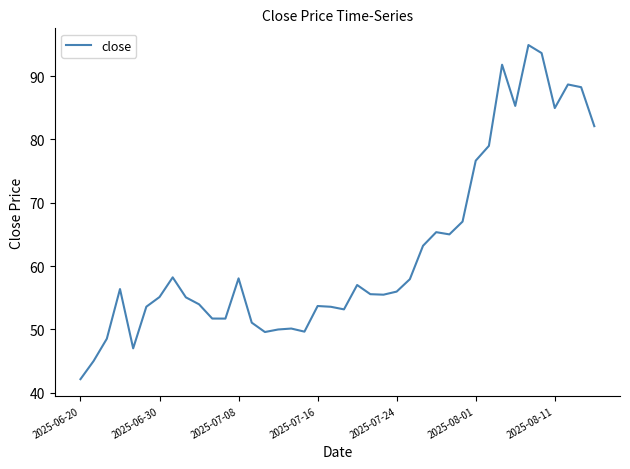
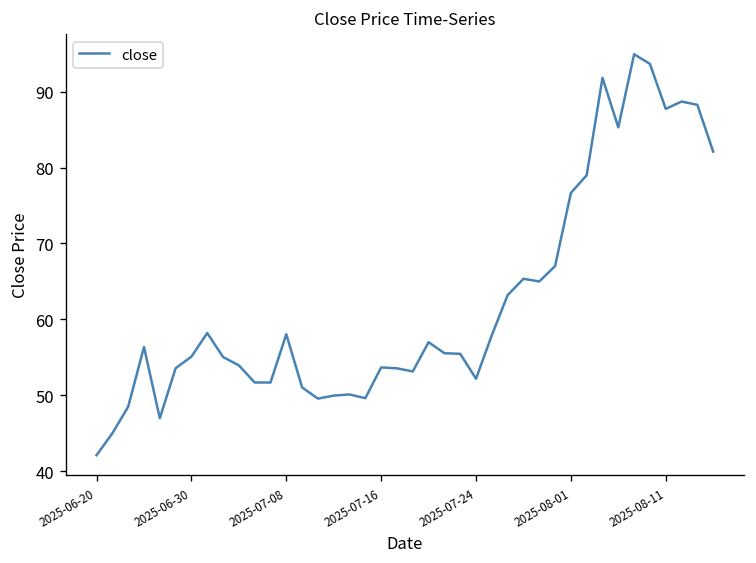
2025-07-24: 56 -> 52
2025-08-11: 85 -> 88
